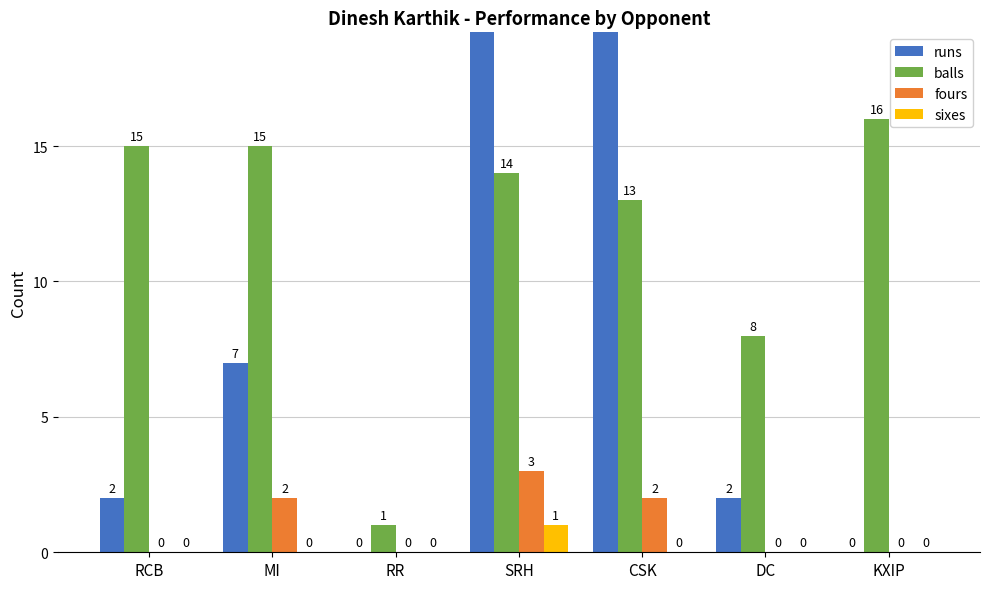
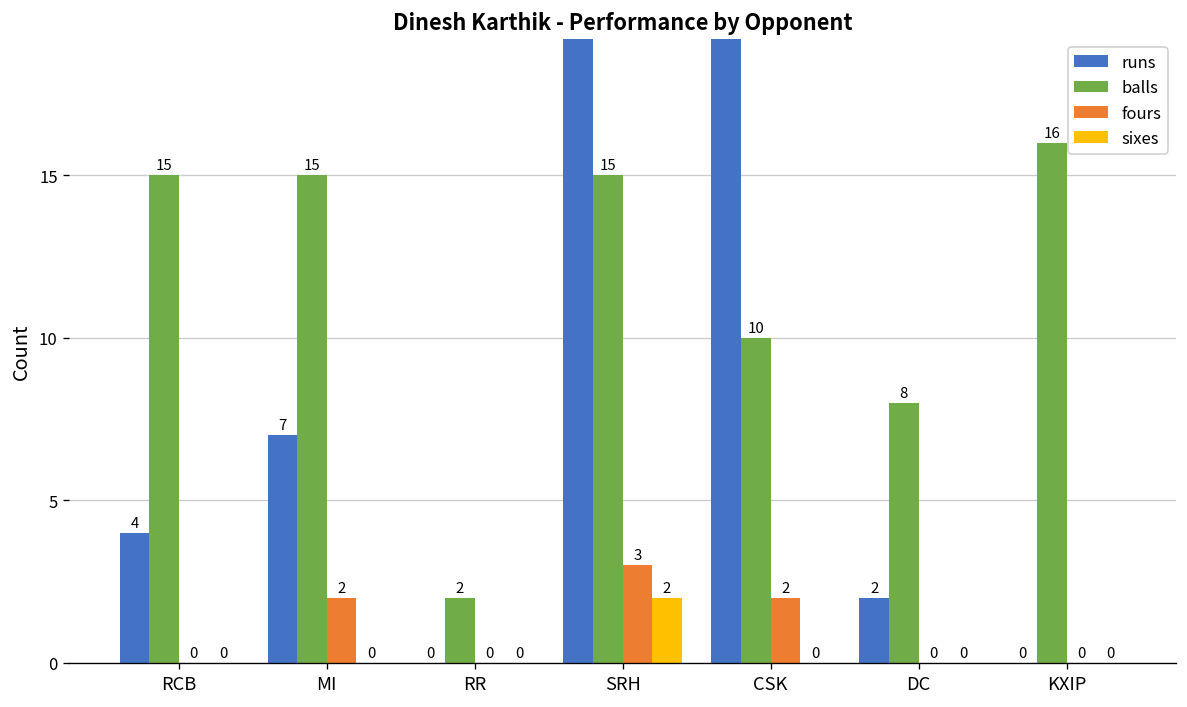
runs, RCB: 2 -> 4
balls, RR: 1 -> 2
balls, SRH: 14 -> 15
sixes, SRH: 1 -> 2
balls, CSK: 13 -> 10
